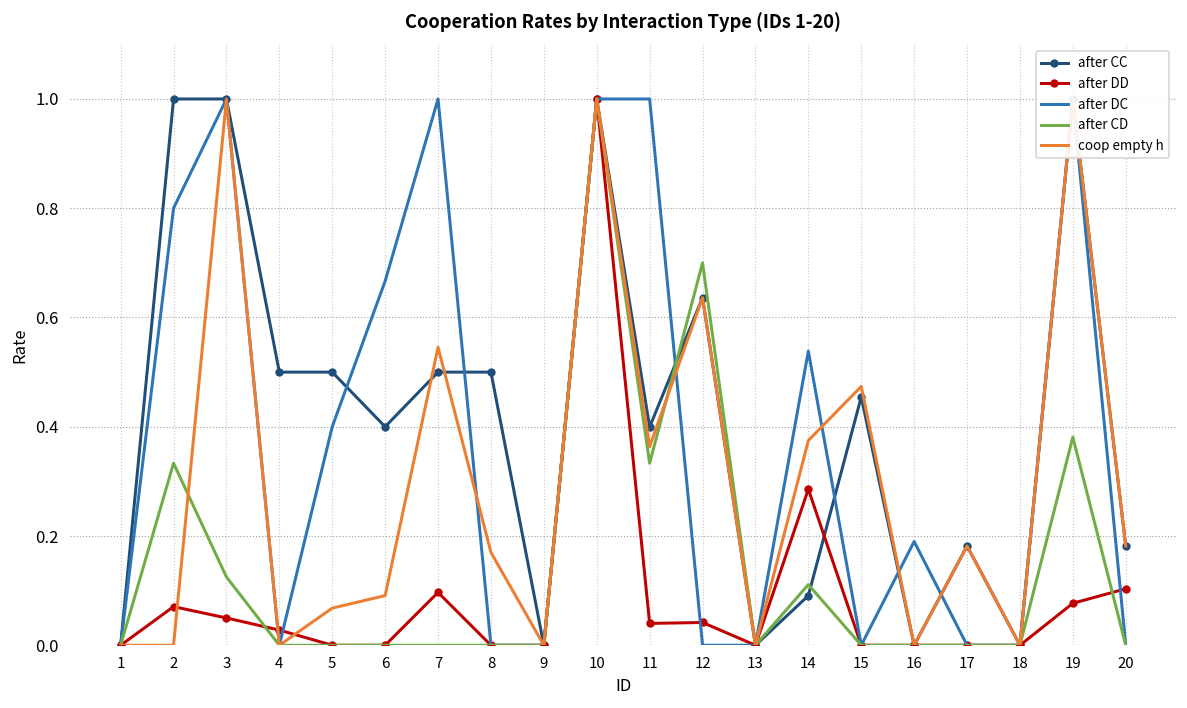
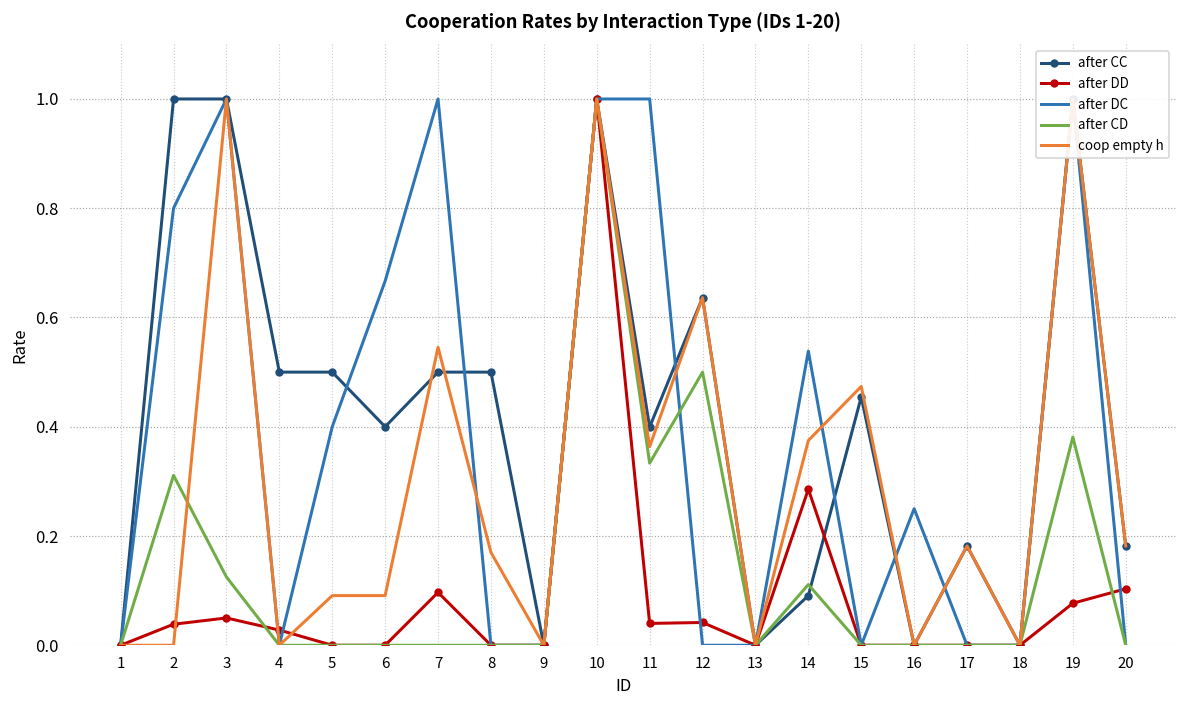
after DD, 2: 0.07 -> 0.04
after CD, 2: 0.33 -> 0.31
coop empty h, 5: 0.07 -> 0.09
after CD, 12: 0.7 -> 0.5
after DC, 16: 0.19 -> 0.25
